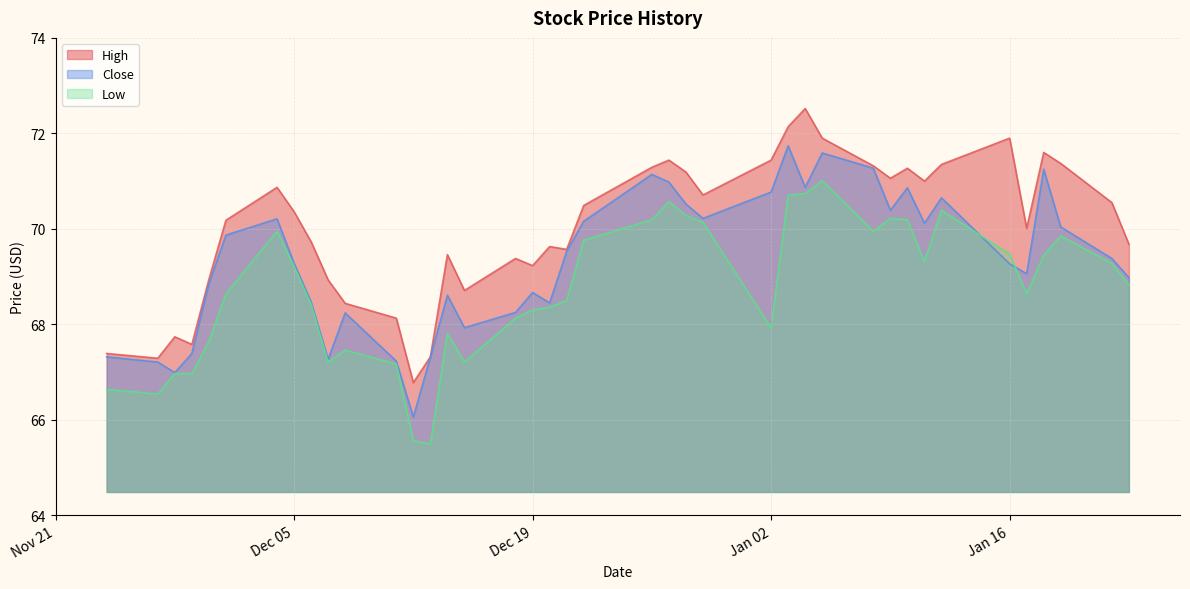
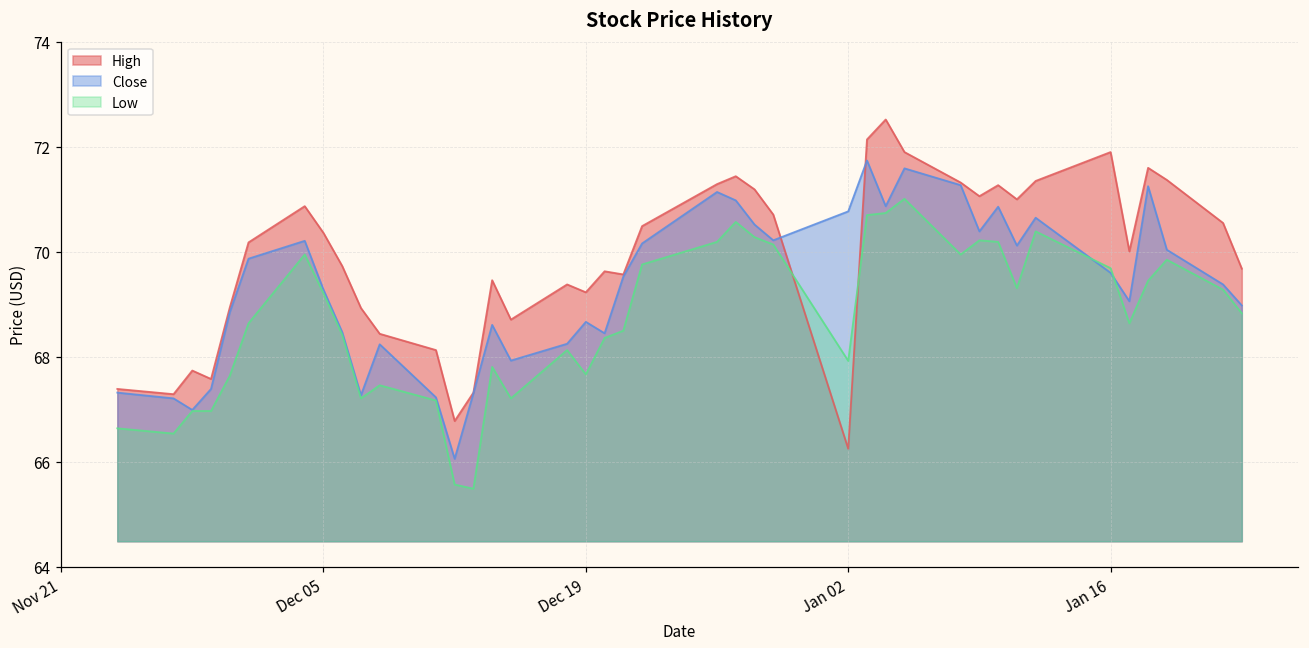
Low, Dec 19: 68.3 -> 67.7
High, Jan 02: 71.4 -> 66.3
Close, Jan 16: 69.3 -> 69.6
Low, Jan 16: 69.5 -> 69.7
